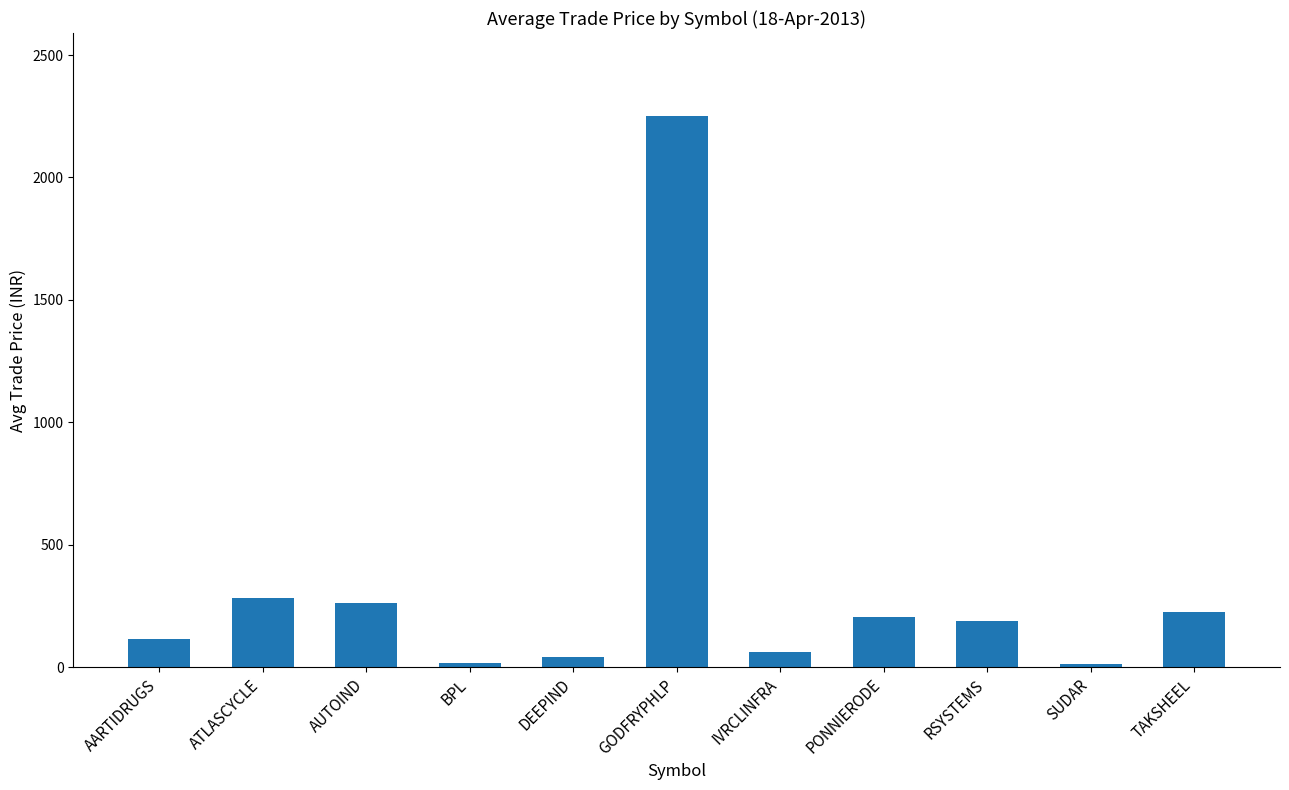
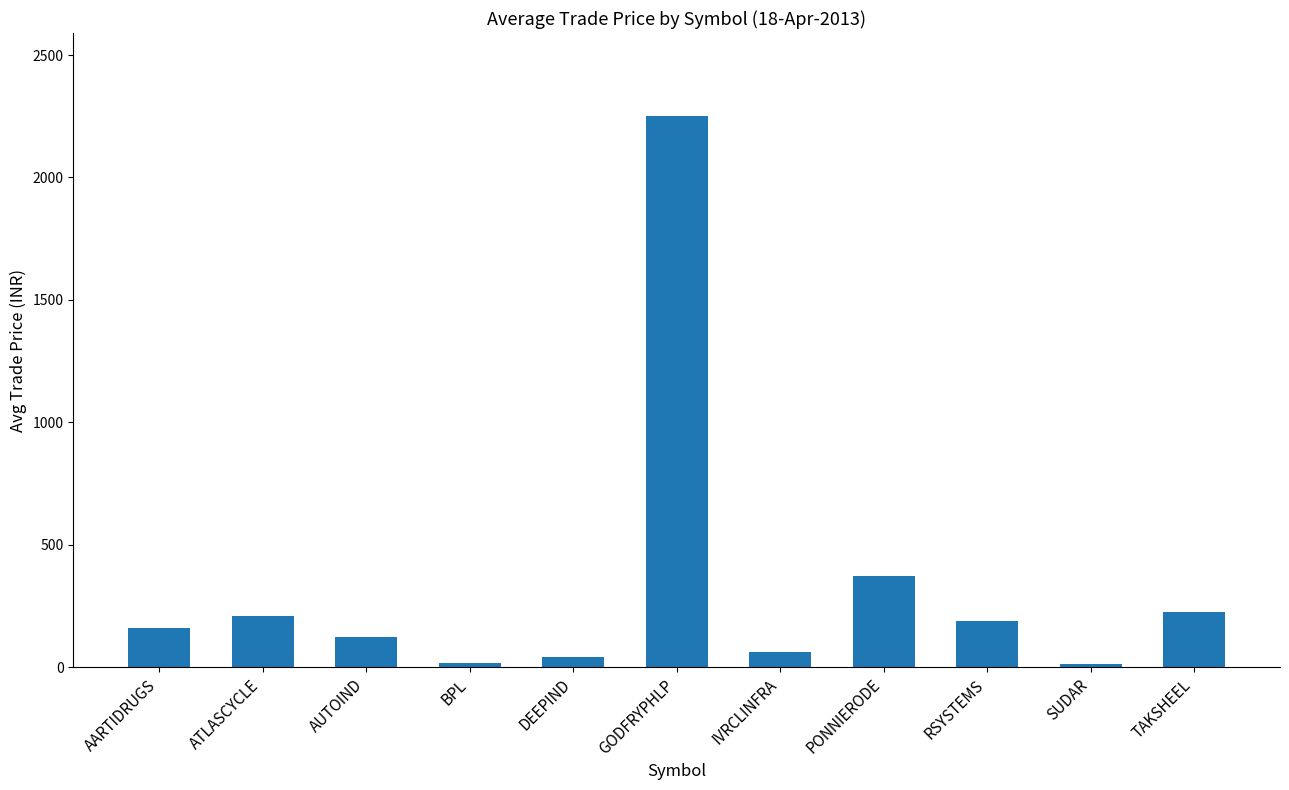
AARTIDRUGS: 110 -> 160
ATLASCYCLE: 280 -> 210
AUTOIND: 260 -> 120
PONNIERODE: 200 -> 370
